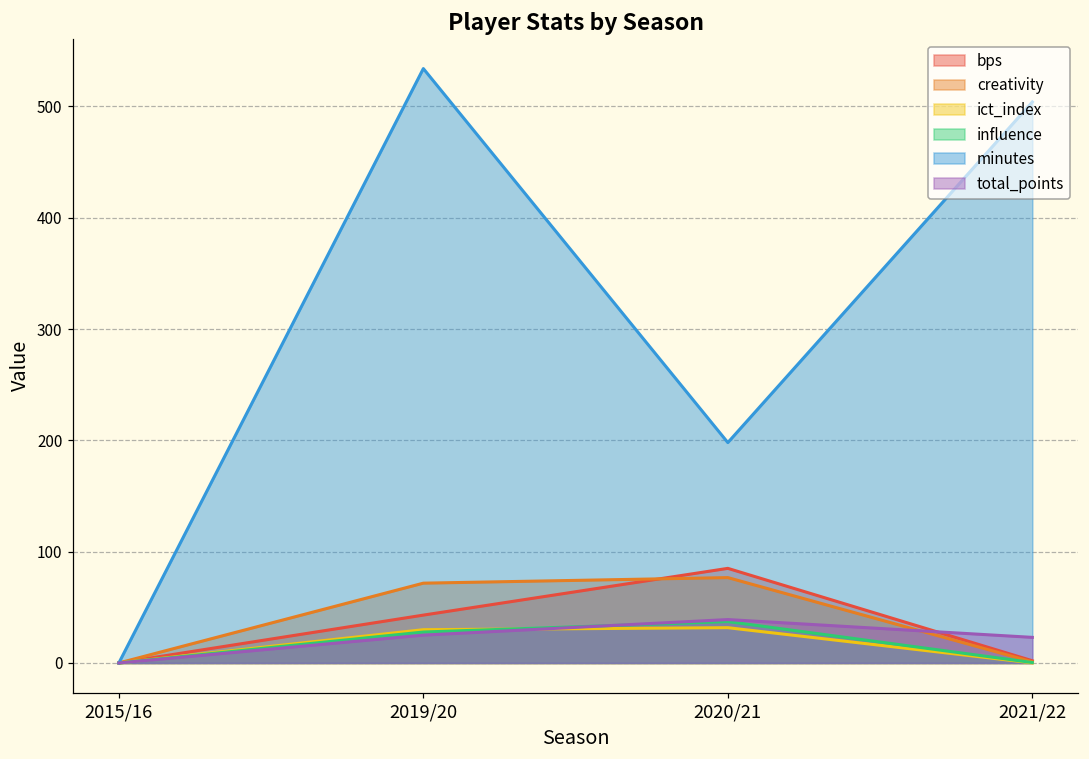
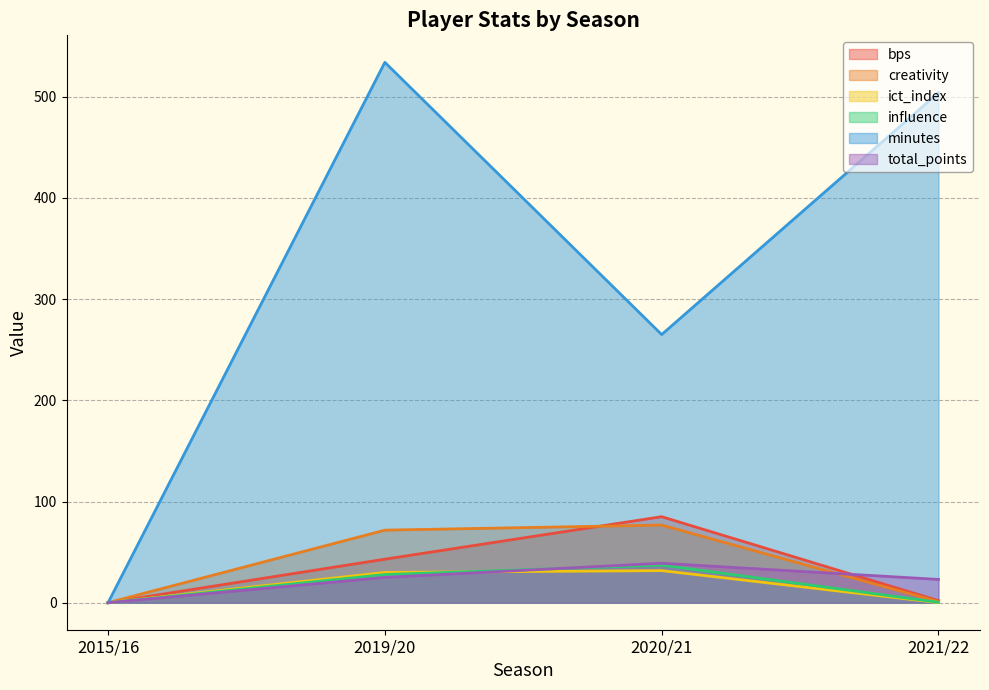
minutes, 2020/21: 198 -> 265
